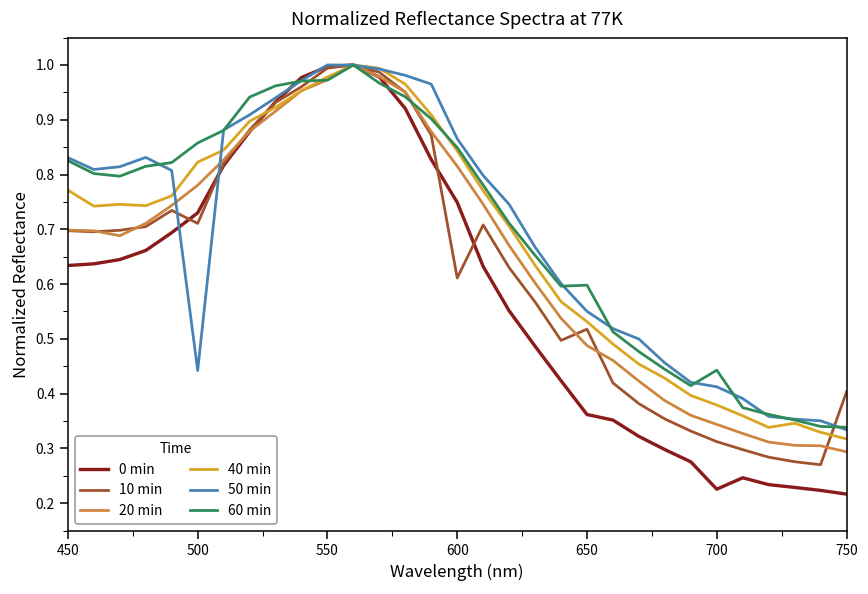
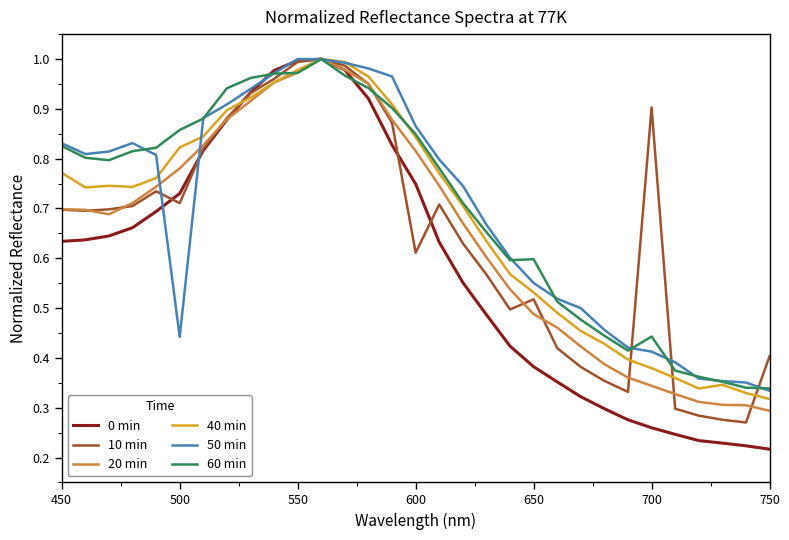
0 min, 650: 0.36 -> 0.38
0 min, 700: 0.23 -> 0.26
10 min, 700: 0.31 -> 0.90
